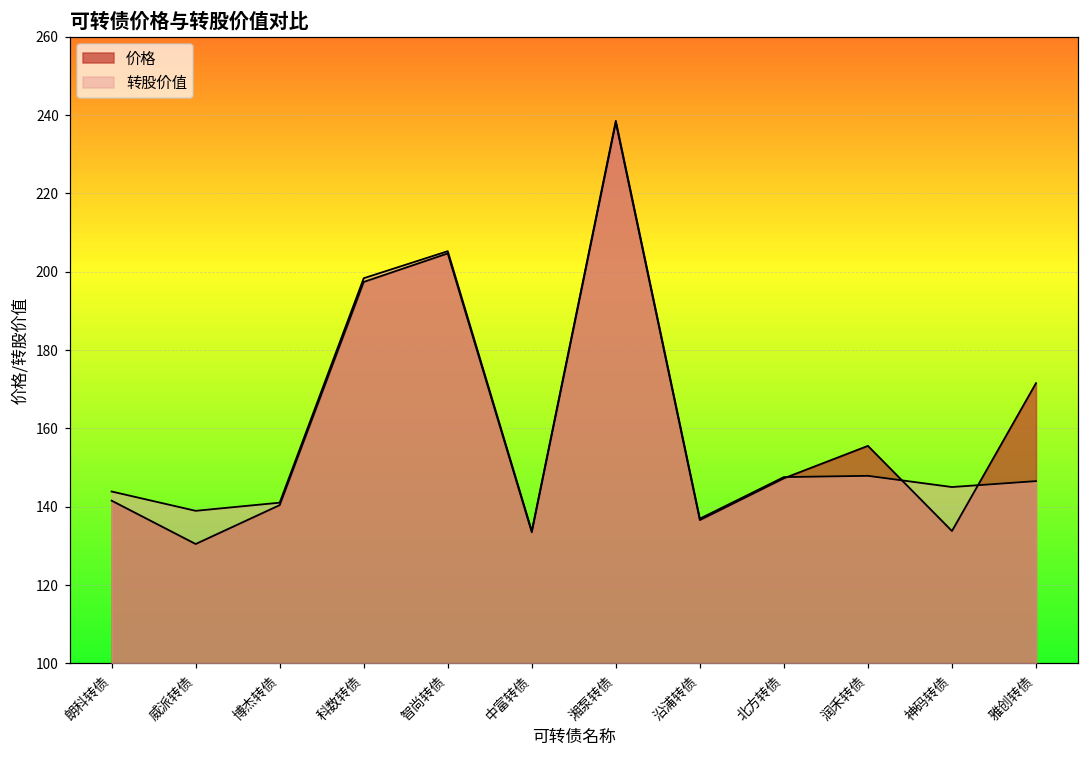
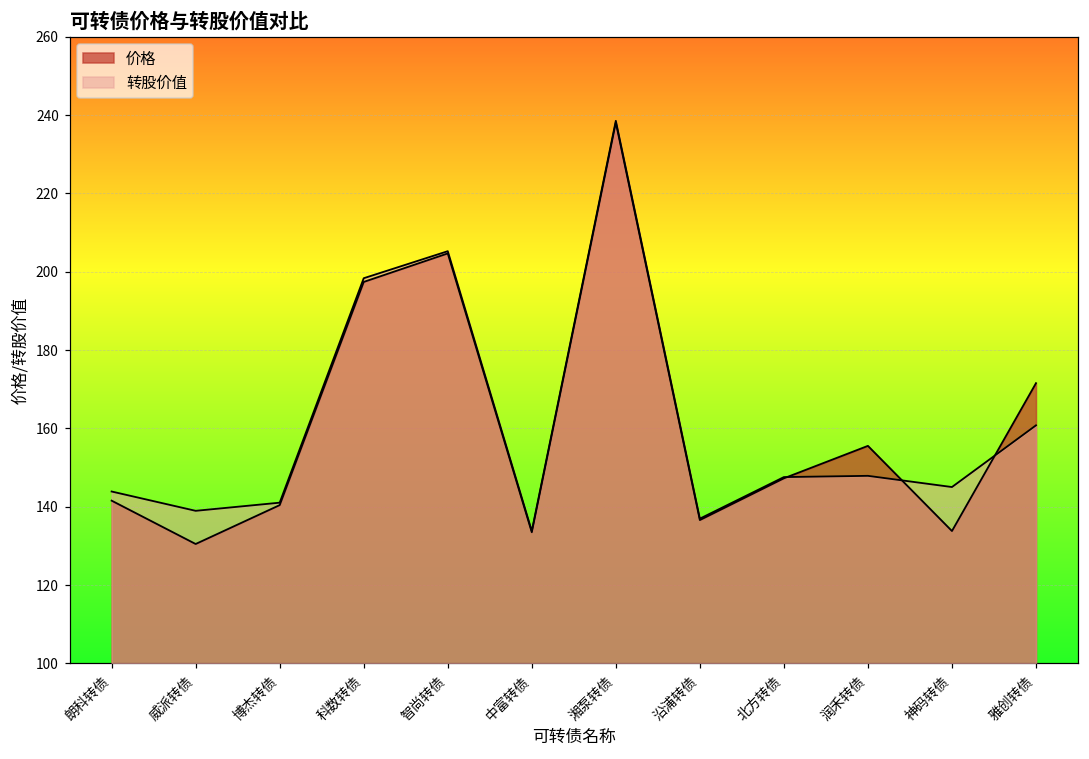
转股价值, 雅创转债: 147 -> 161
